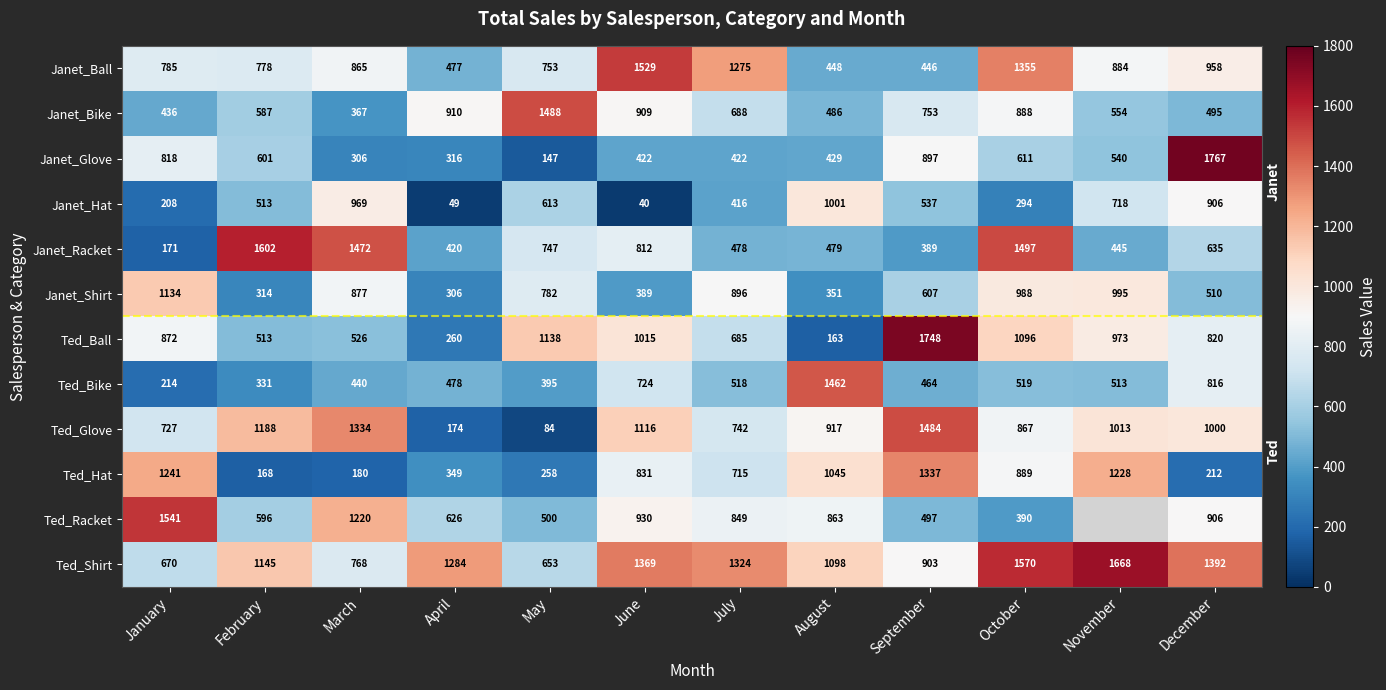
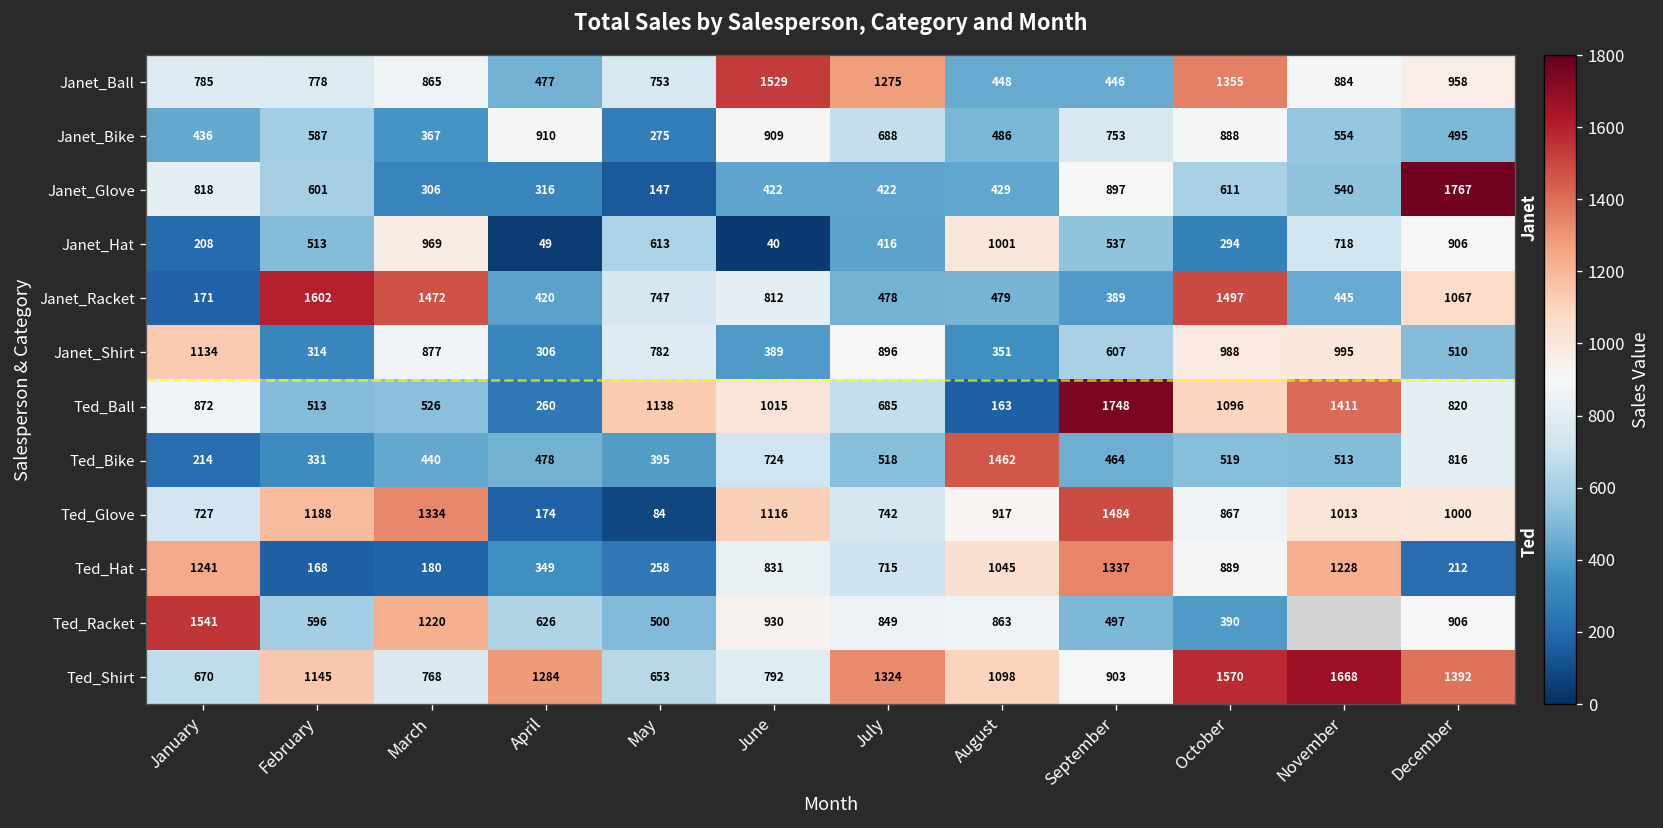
Janet_Bike, May: 1488 -> 275
Janet_Racket, December: 635 -> 1067
Ted_Ball, November: 973 -> 1411
Ted_Shirt, June: 1369 -> 792
